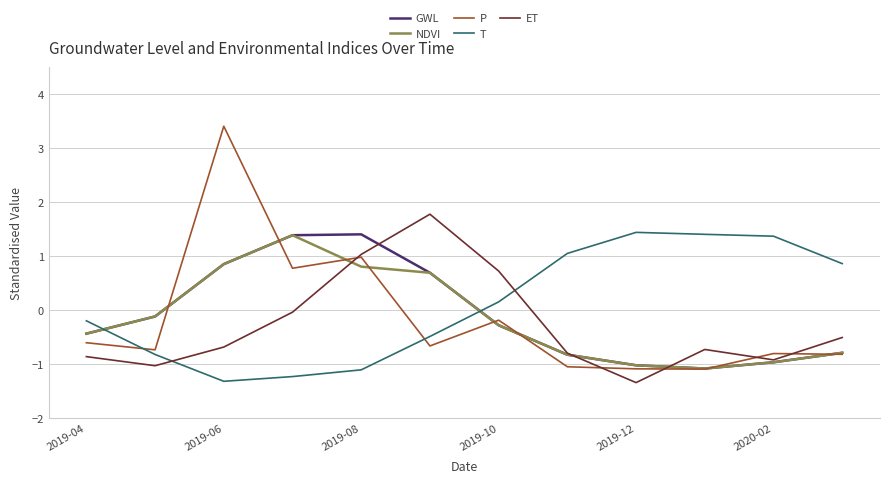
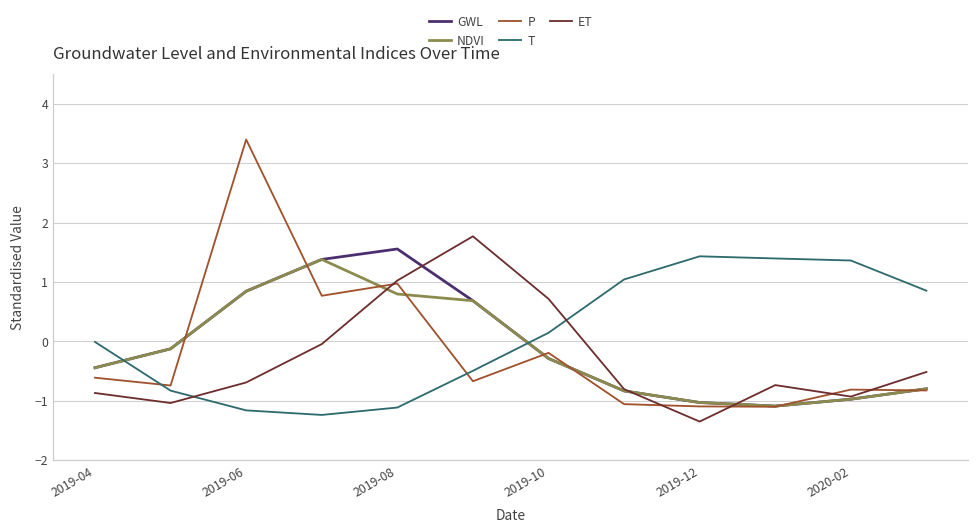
T, 2019-04: -0.2 -> 0.0
T, 2019-06: -1.3 -> -1.2
GWL, 2019-08: 1.4 -> 1.6
